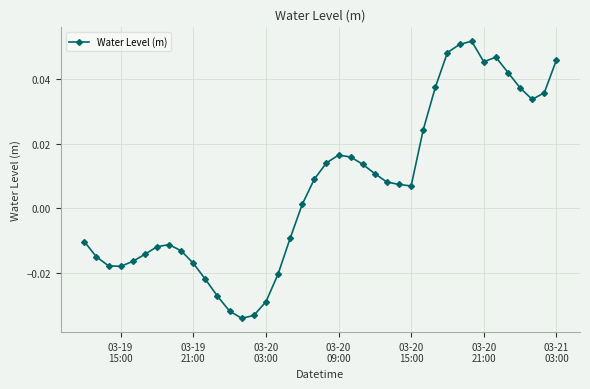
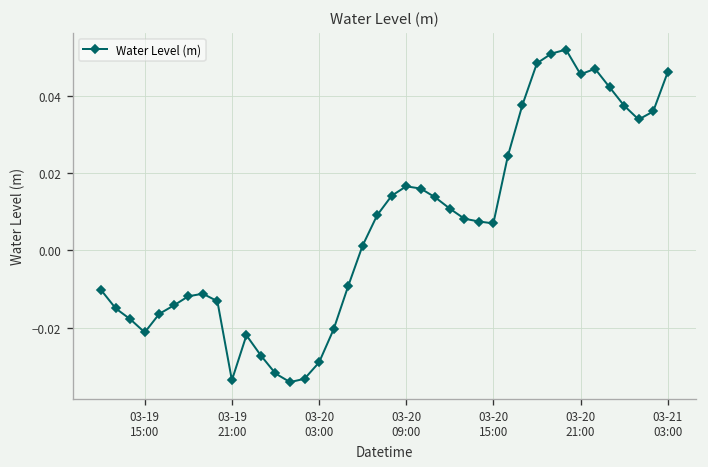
03-19 15:00: -0.018 -> -0.021
03-19 21:00: -0.017 -> -0.034
